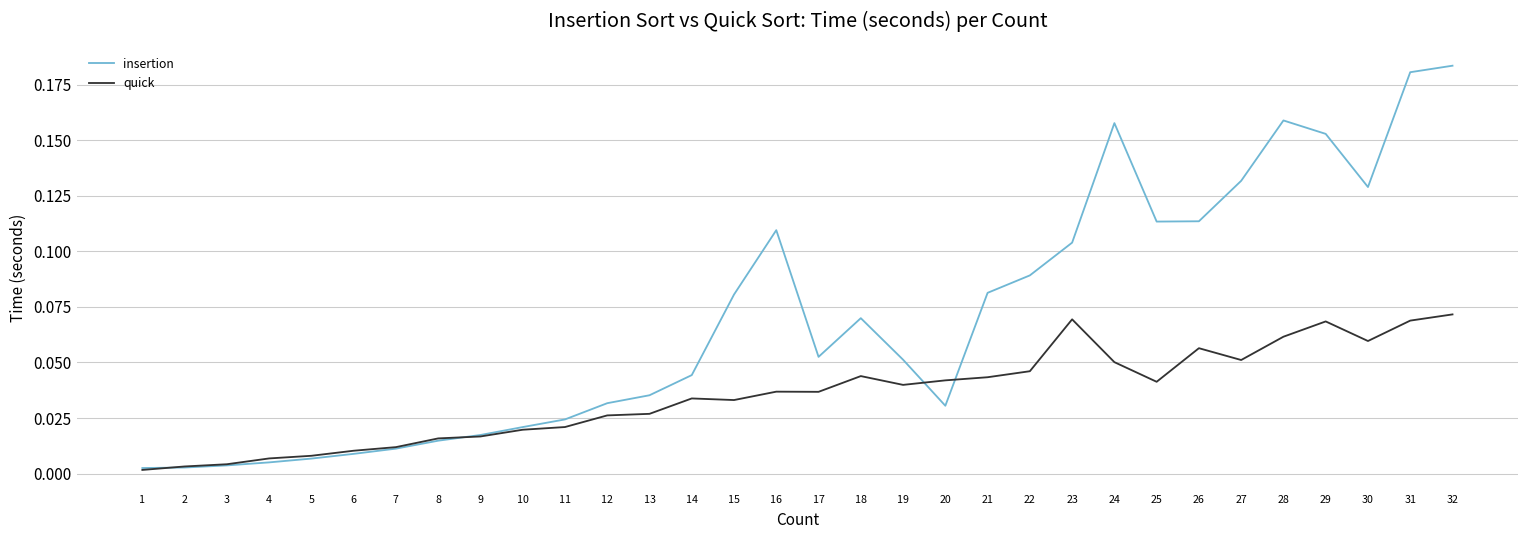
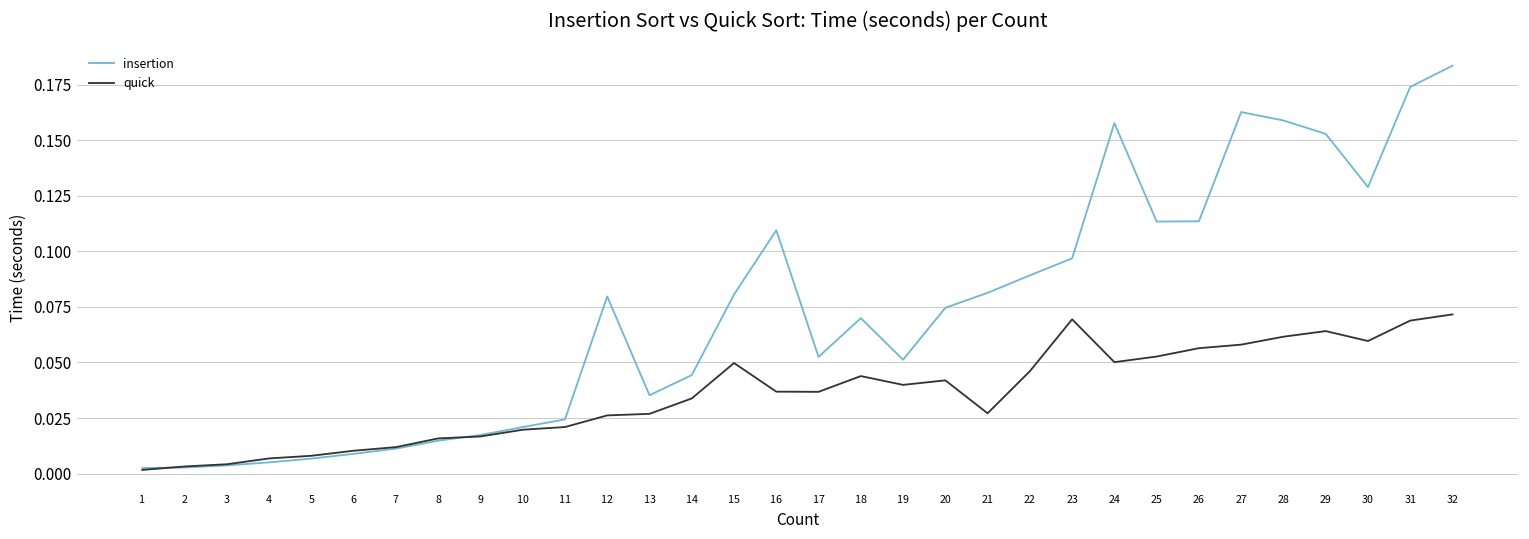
insertion, 12: 0.032 -> 0.080
quick, 15: 0.033 -> 0.050
insertion, 20: 0.031 -> 0.075
quick, 21: 0.043 -> 0.027
insertion, 23: 0.104 -> 0.097
quick, 25: 0.041 -> 0.053
insertion, 27: 0.132 -> 0.163
quick, 27: 0.051 -> 0.058
quick, 29: 0.068 -> 0.064
insertion, 31: 0.181 -> 0.174
